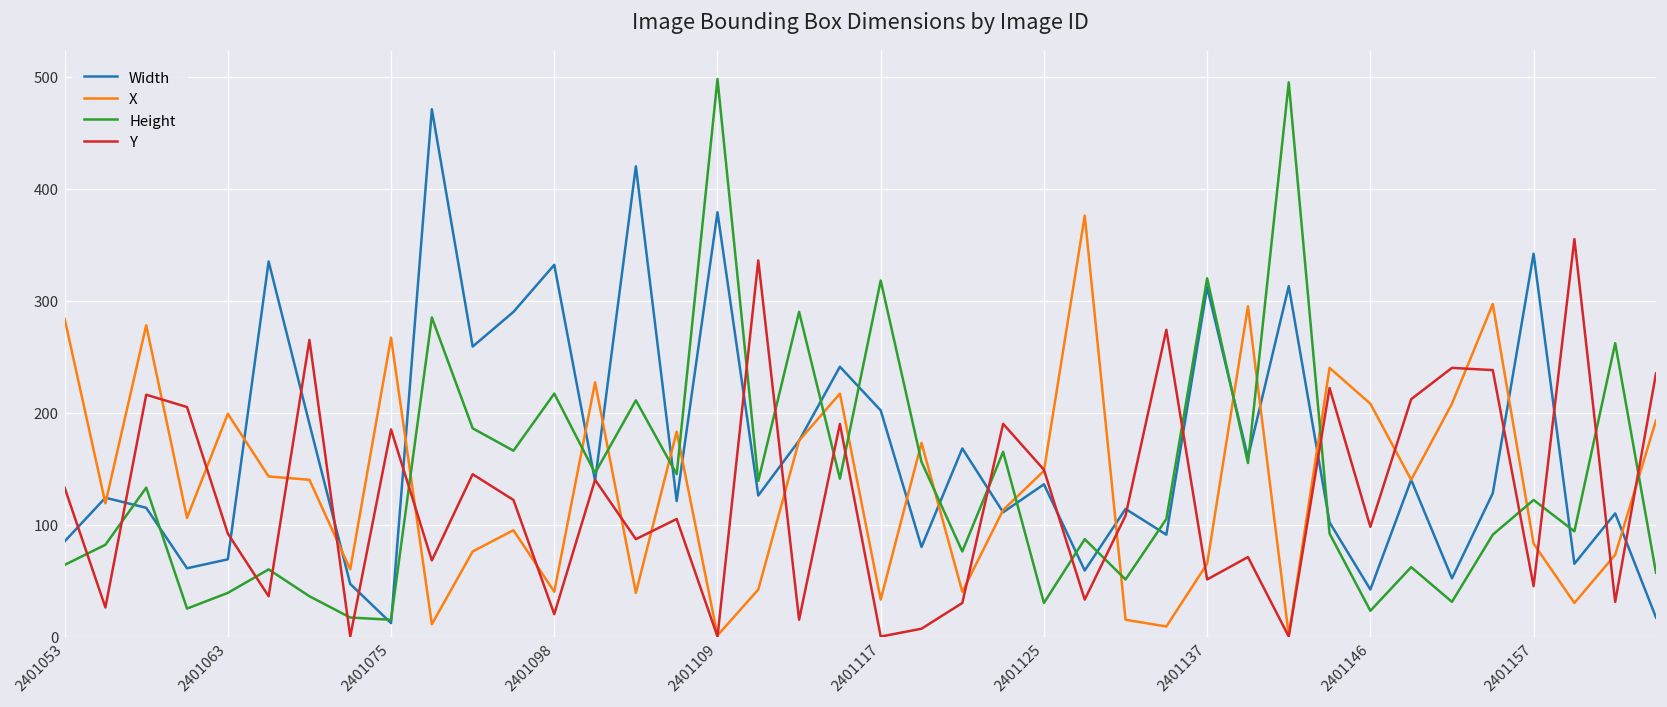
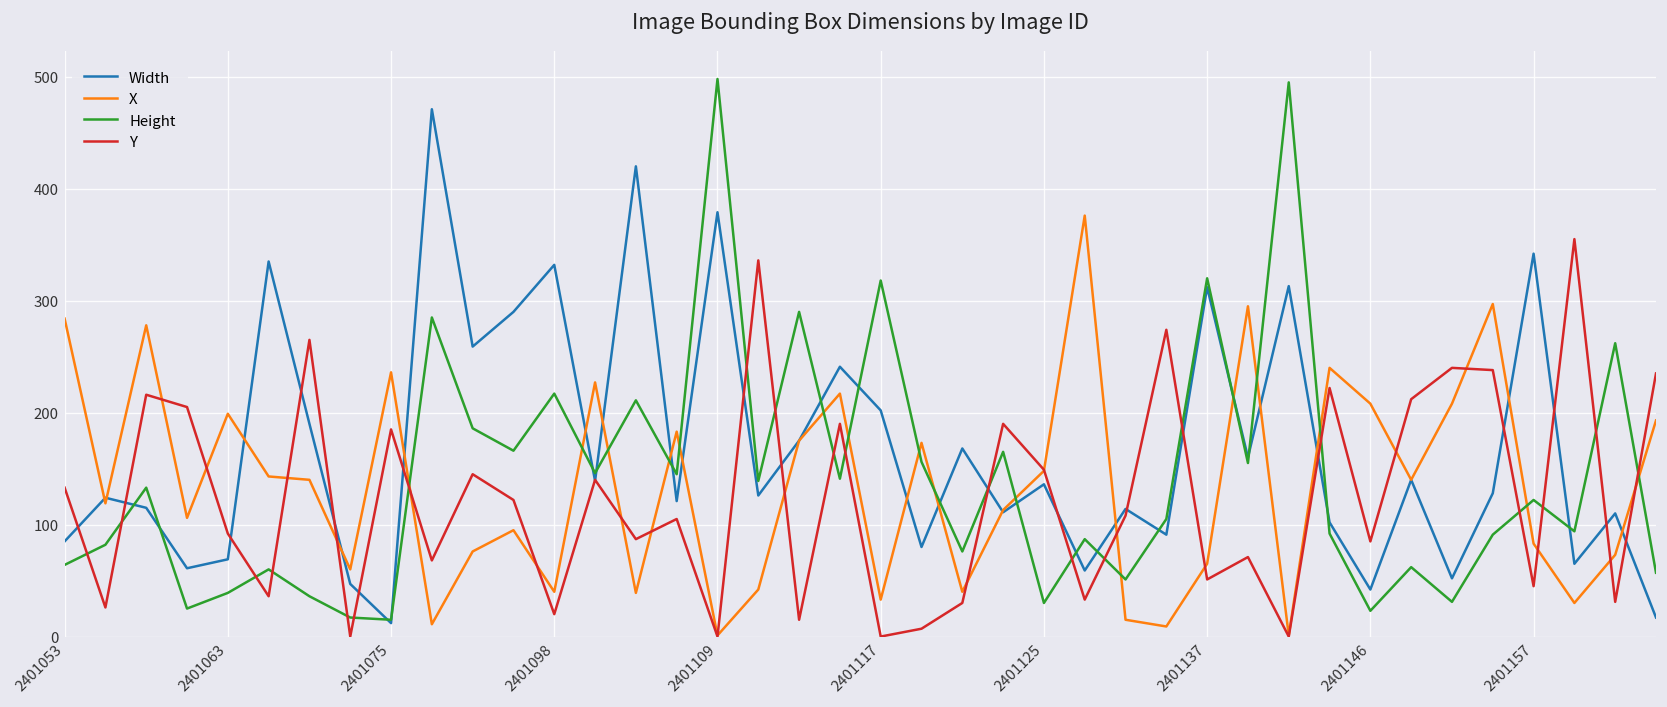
X, 2401075: 270 -> 240
Y, 2401146: 100 -> 90
